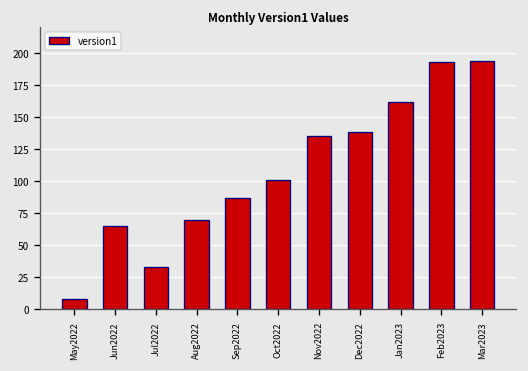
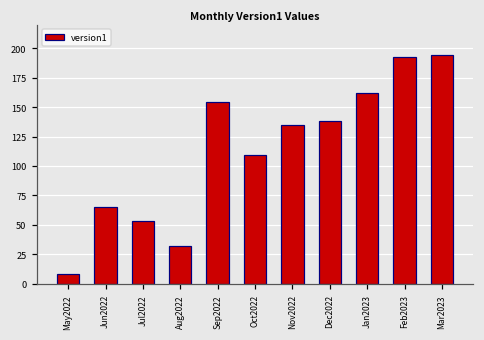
Jul2022: 33 -> 53
Aug2022: 70 -> 32
Sep2022: 86 -> 154
Oct2022: 101 -> 110
